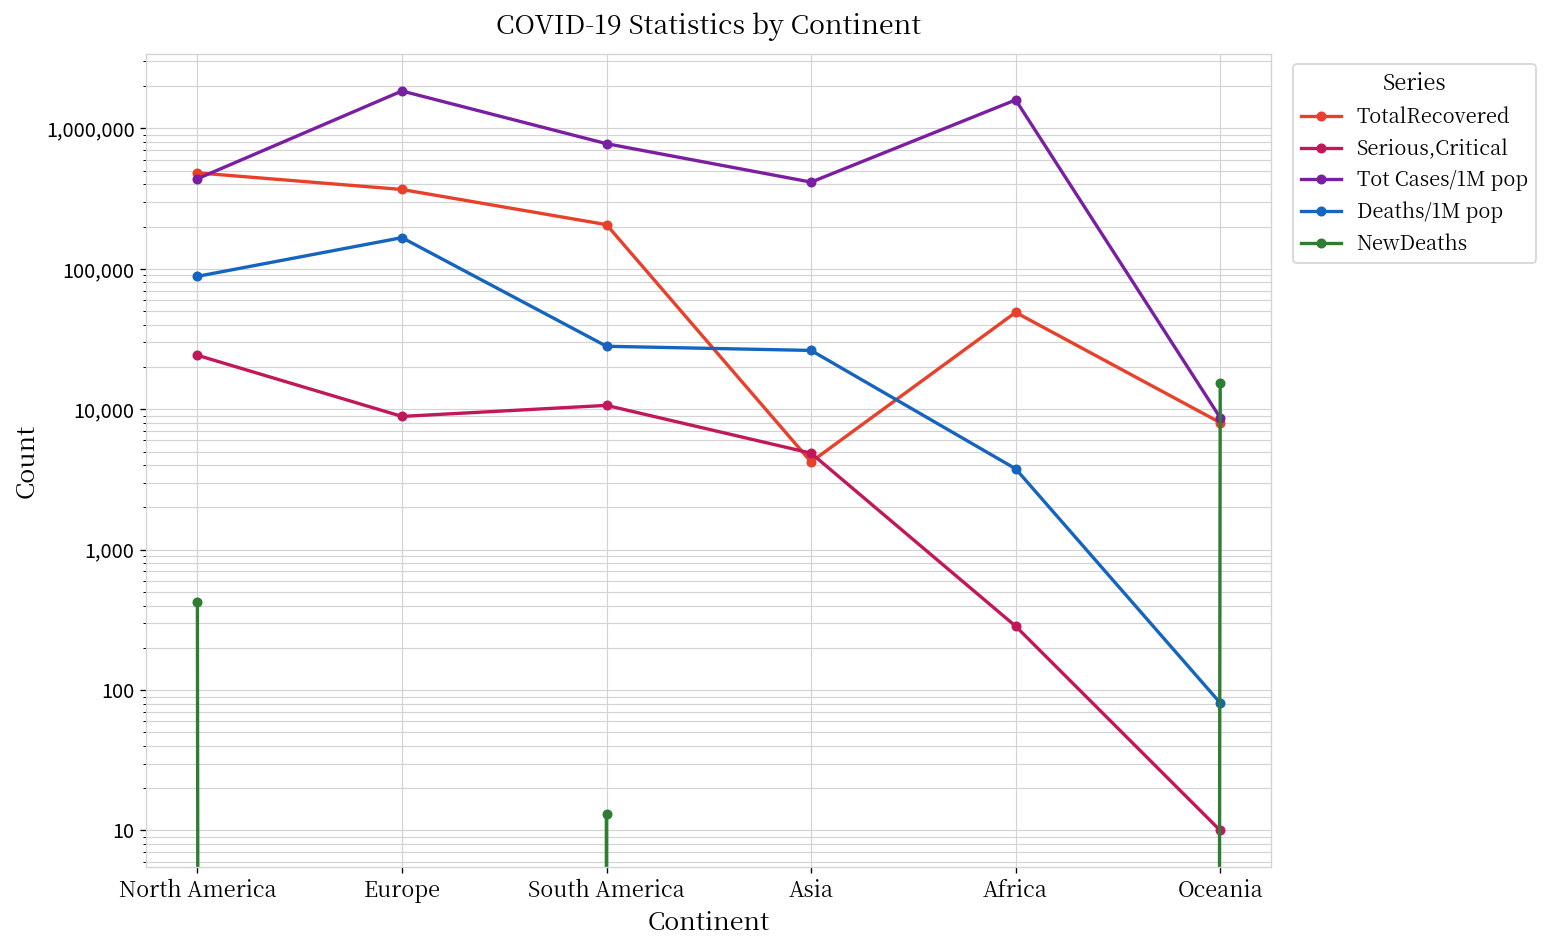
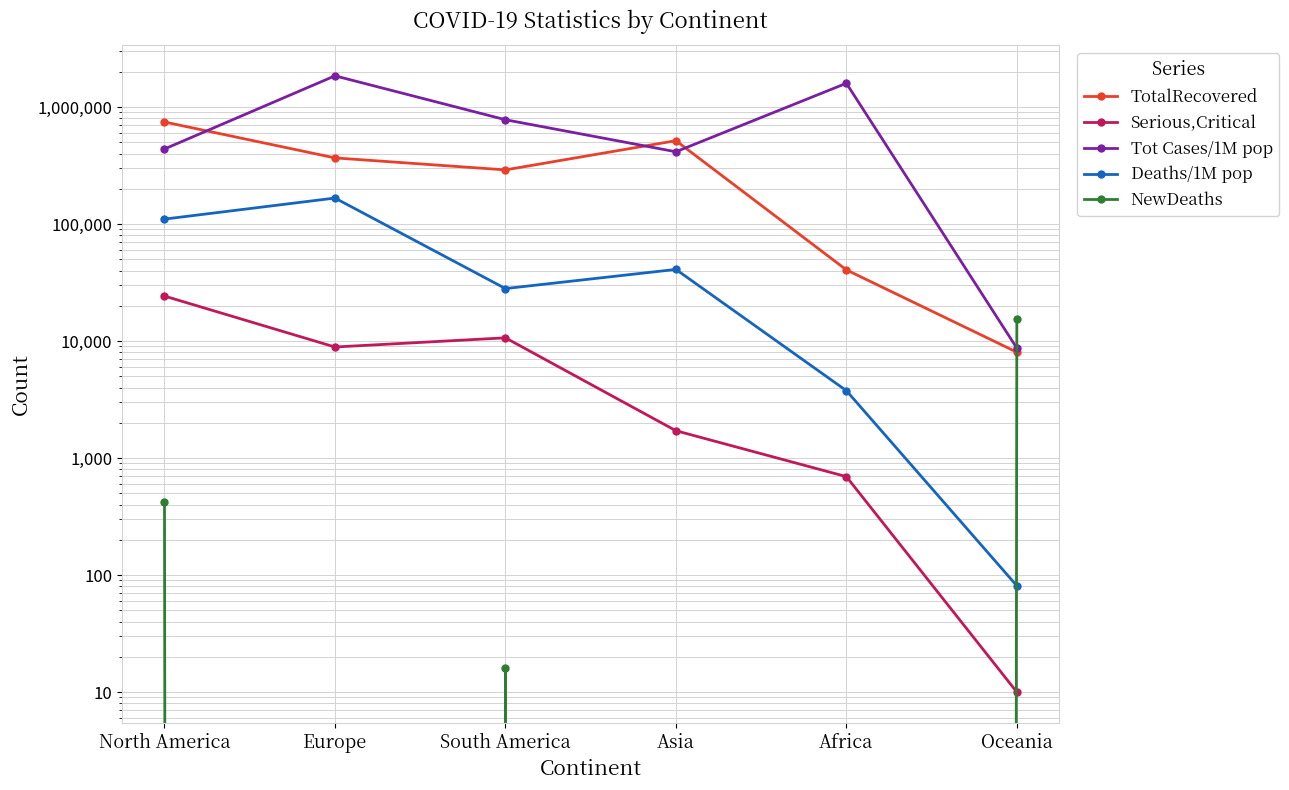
TotalRecovered, North America: 480,000 -> 700,000
Deaths/1M pop, North America: 90,000 -> 110,000
TotalRecovered, South America: 210,000 -> 290,000
NewDeaths, South America: 13 -> 16
TotalRecovered, Asia: 4,200 -> 500,000
Serious,Critical, Asia: 4,900 -> 1,700
Deaths/1M pop, Asia: 26,000 -> 41,000
TotalRecovered, Africa: 49,000 -> 41,000
Serious,Critical, Africa: 290 -> 700
